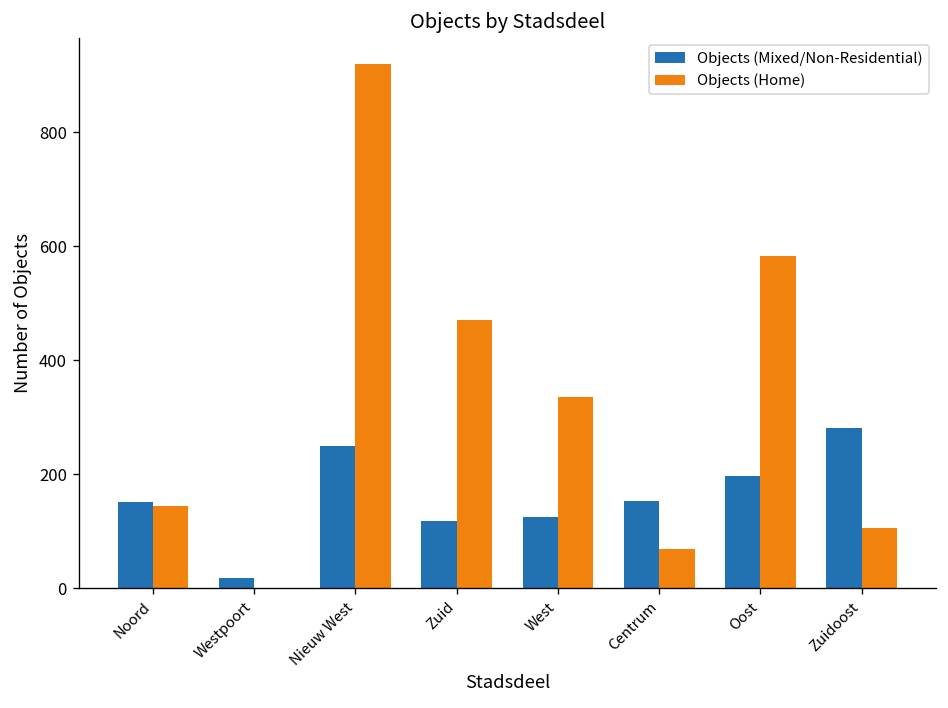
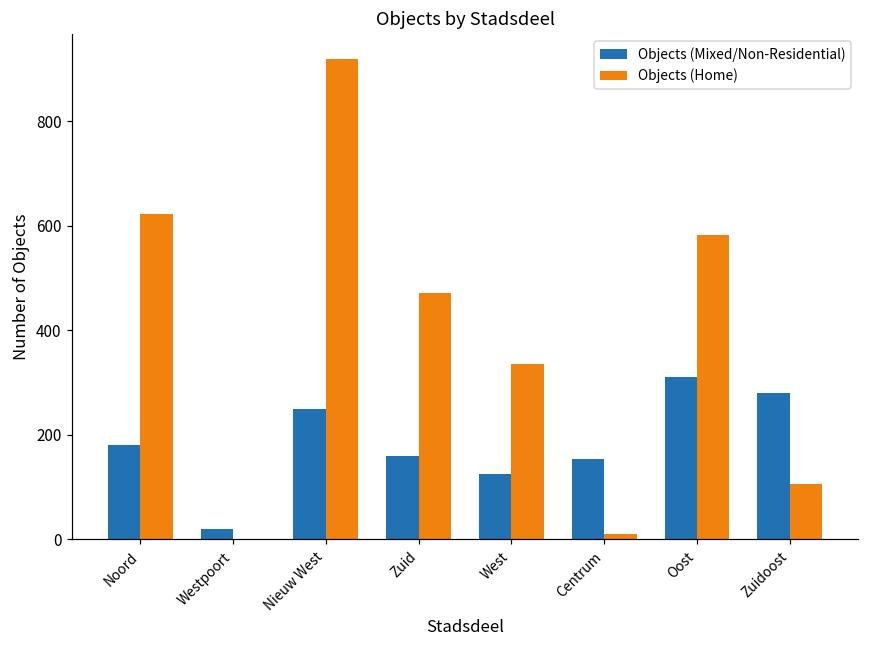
Objects (Mixed/Non-Residential), Noord: 150 -> 180
Objects (Home), Noord: 140 -> 620
Objects (Mixed/Non-Residential), Zuid: 120 -> 160
Objects (Home), Centrum: 70 -> 10
Objects (Mixed/Non-Residential), Oost: 200 -> 310
